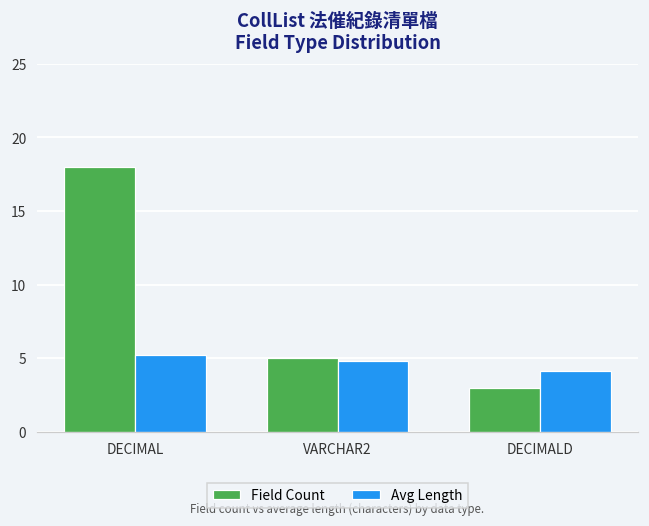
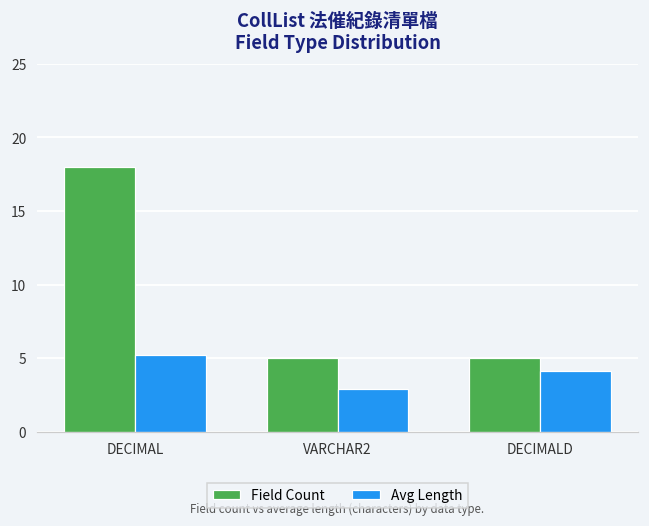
Avg Length, VARCHAR2: 4.8 -> 2.9
Field Count, DECIMALD: 3 -> 5
